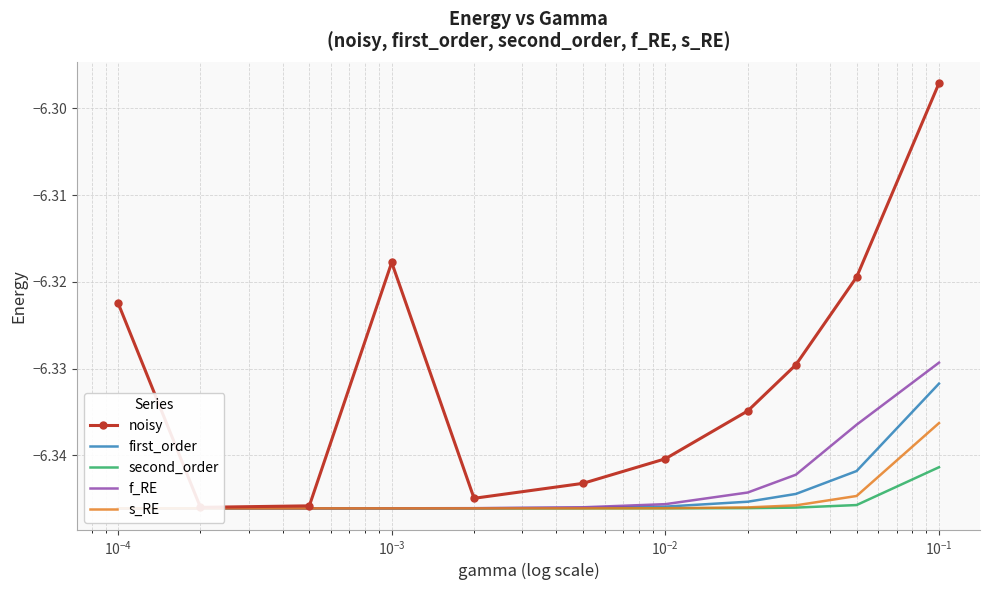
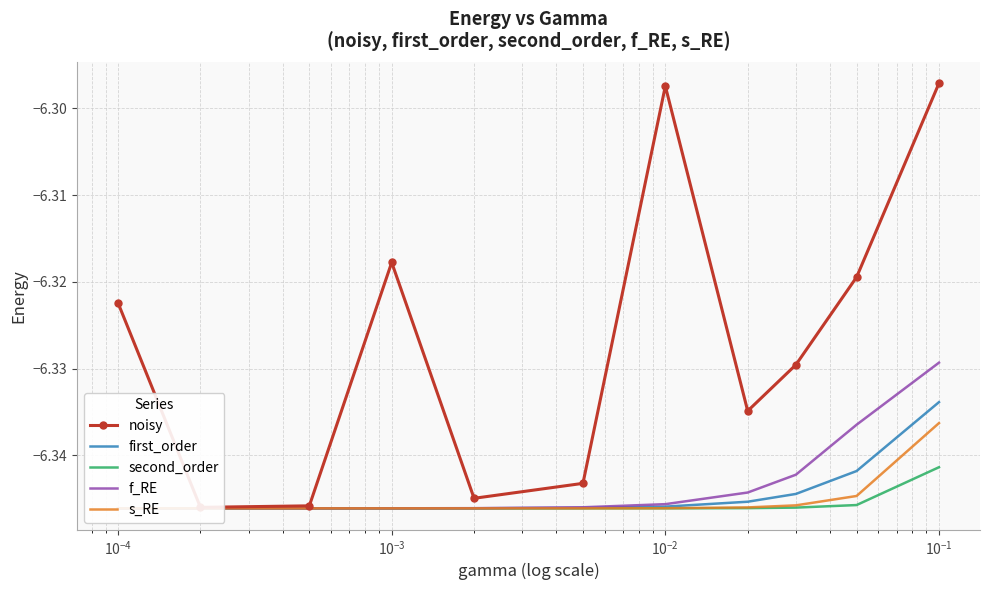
noisy, 10^-2: -6.340 -> -6.297
first_order, 10^-1: -6.332 -> -6.334
